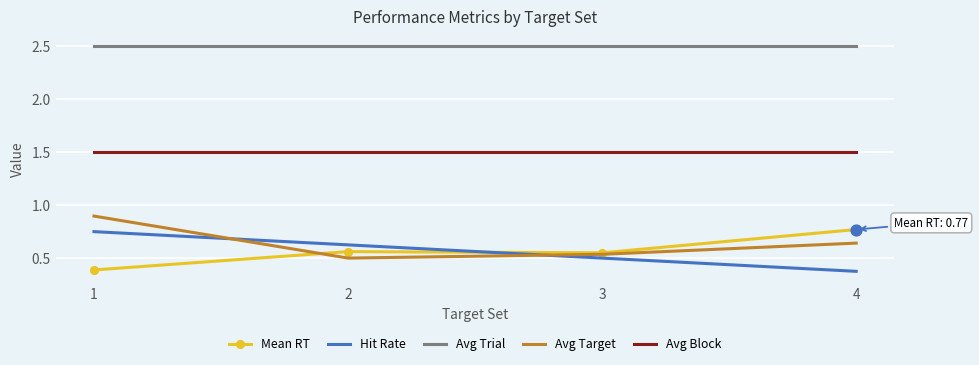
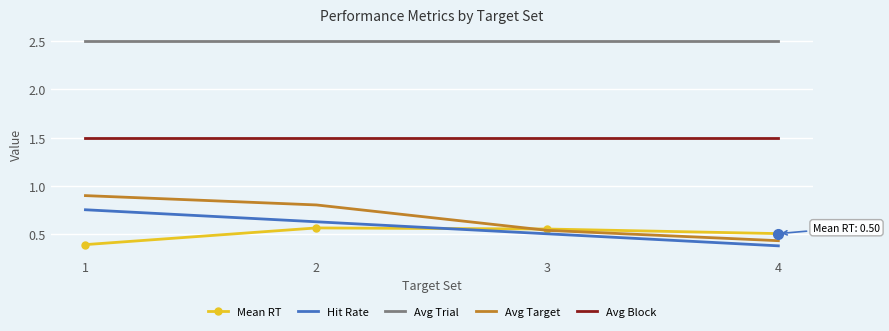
Avg Target, 2: 0.5 -> 0.8
Mean RT, 4: 0.77 -> 0.50
Avg Target, 4: 0.6 -> 0.4
